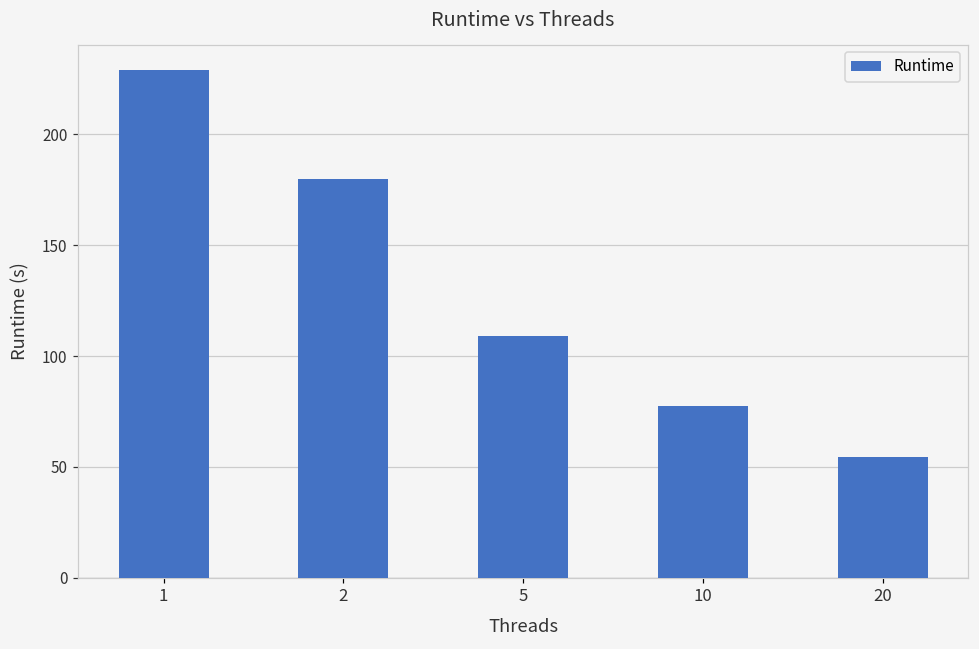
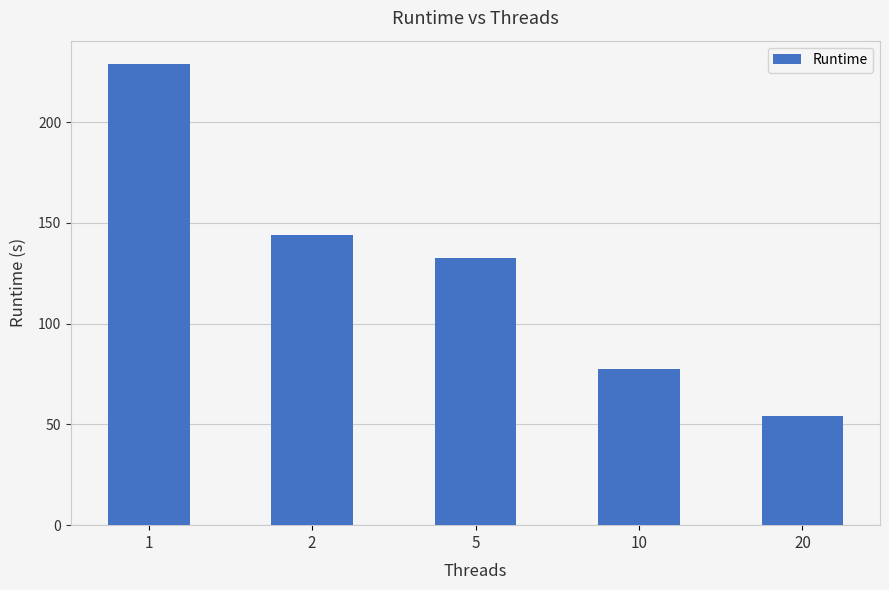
2: 180 -> 144
5: 109 -> 132
